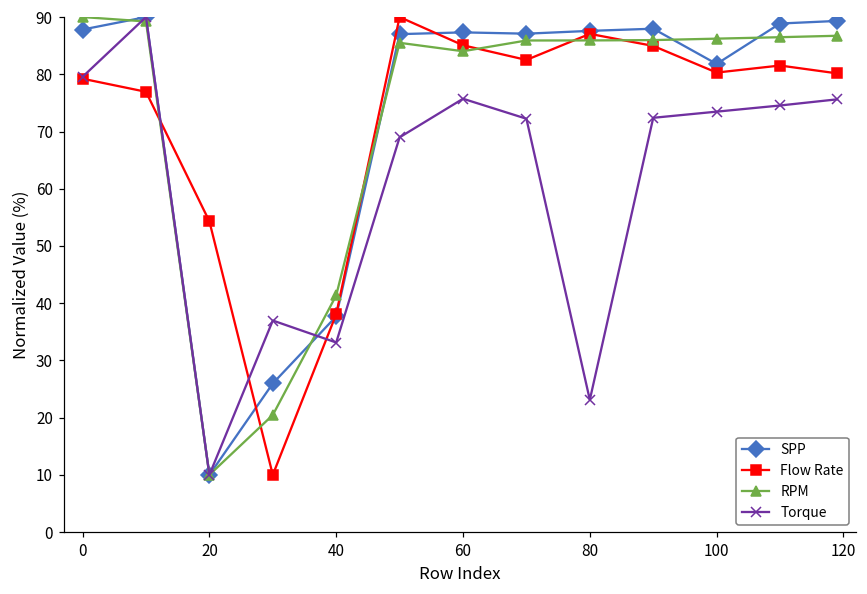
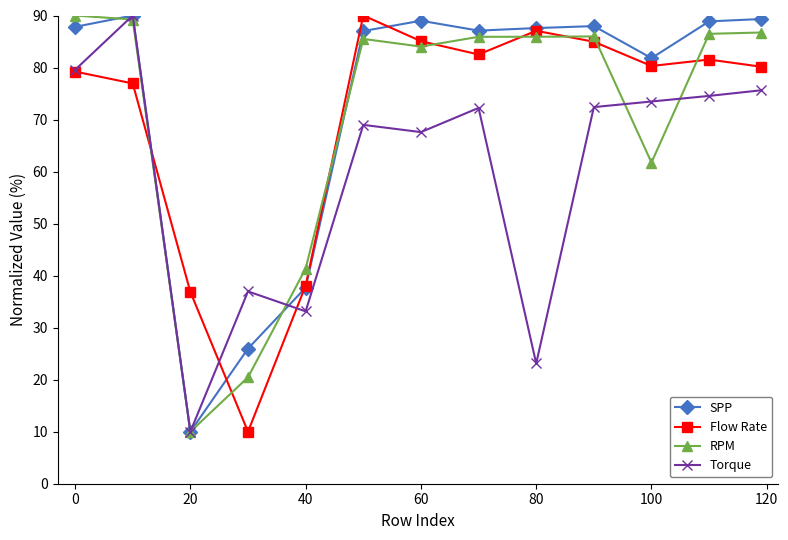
Flow Rate, 20: 54 -> 37
SPP, 60: 87 -> 89
Torque, 60: 76 -> 68
RPM, 100: 86 -> 62
